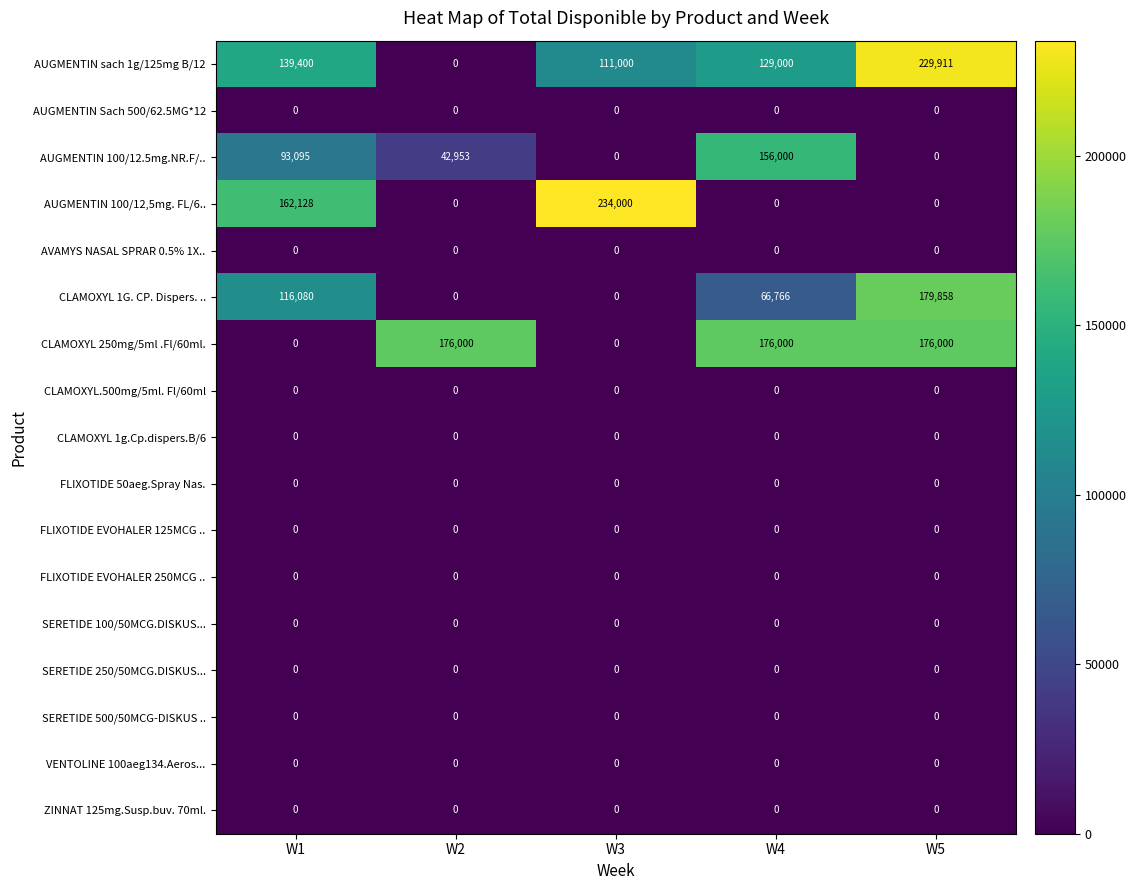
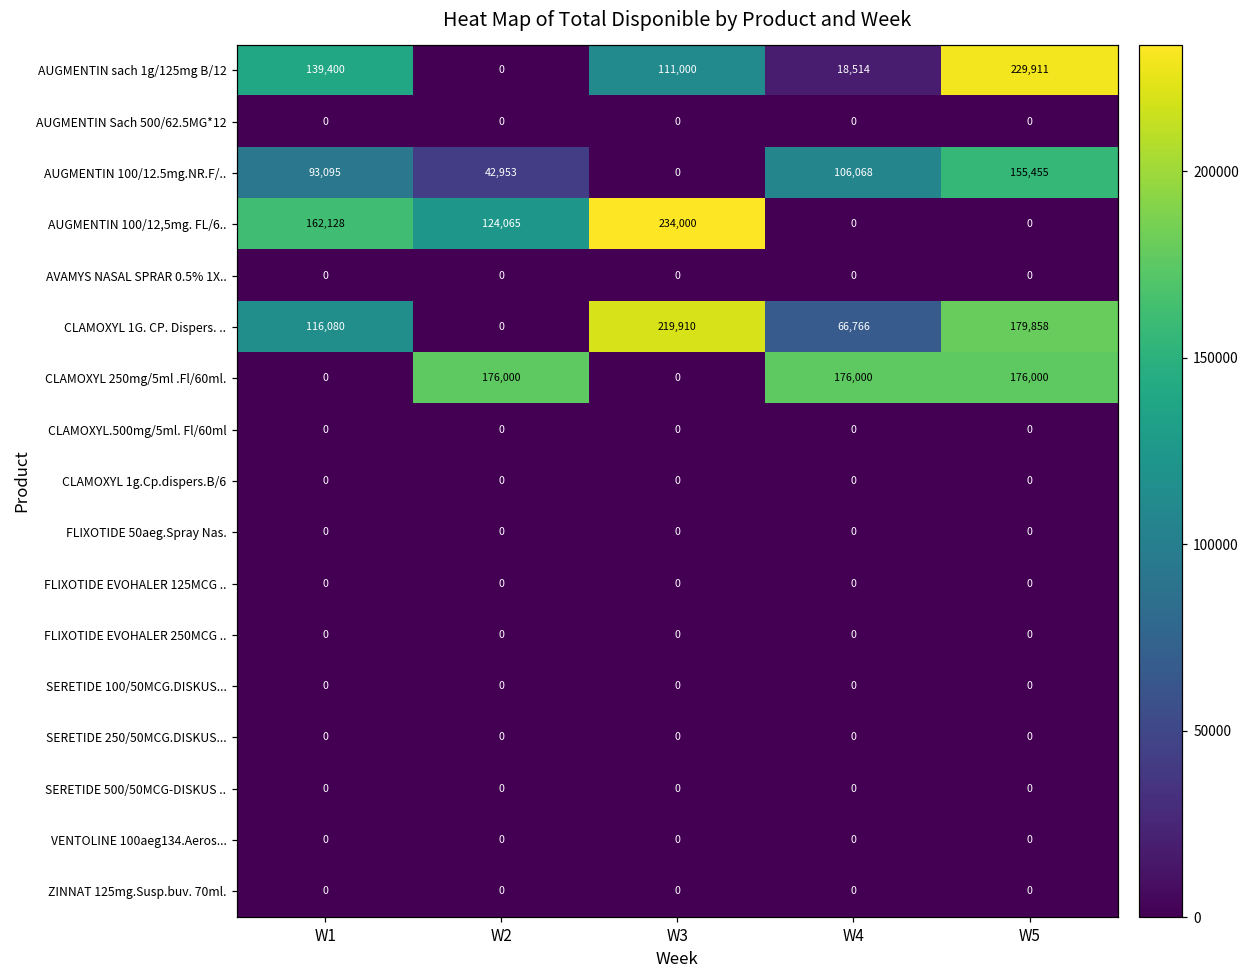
AUGMENTIN sach 1g/125mg B/12, W4: 129,000 -> 18,514
AUGMENTIN 100/12.5mg.NR.F/.., W4: 156,000 -> 106,068
AUGMENTIN 100/12.5mg.NR.F/.., W5: 0 -> 155,455
AUGMENTIN 100/12,5mg. FL/6.., W2: 0 -> 124,065
CLAMOXYL 1G. CP. Dispers. .., W3: 0 -> 219,910
